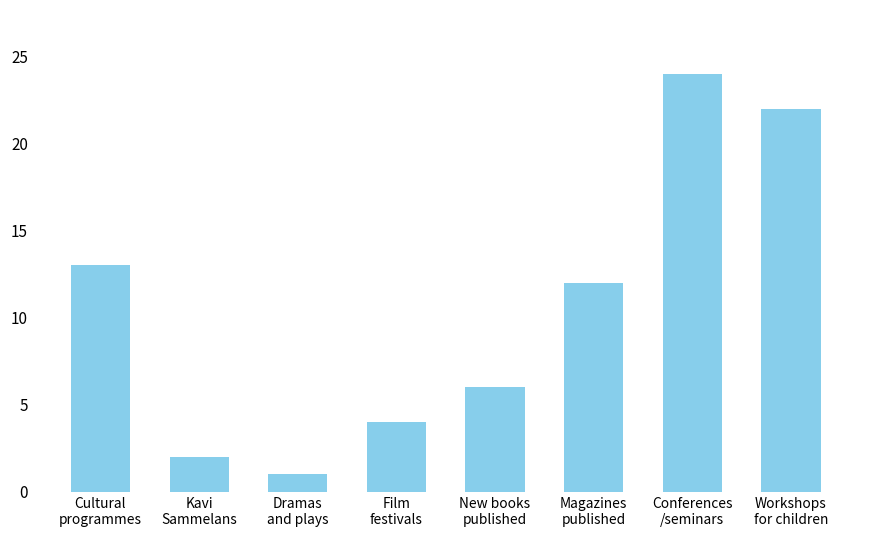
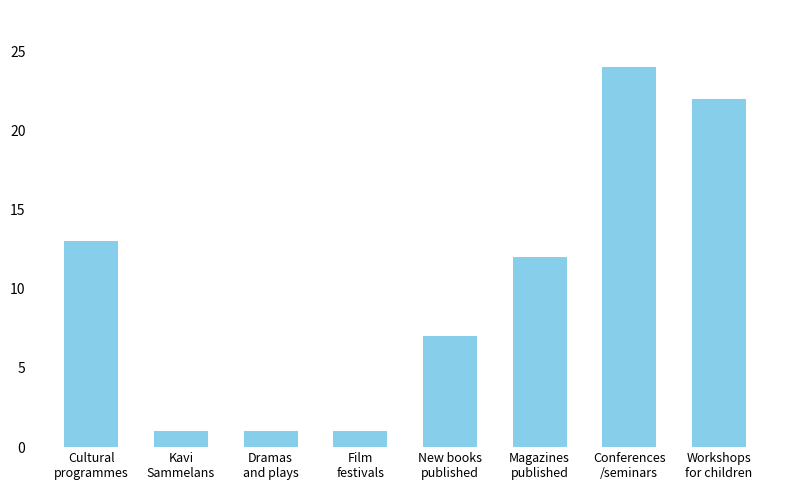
Kavi Sammelans: 2 -> 1
Film festivals: 4 -> 1
New books published: 6 -> 7
